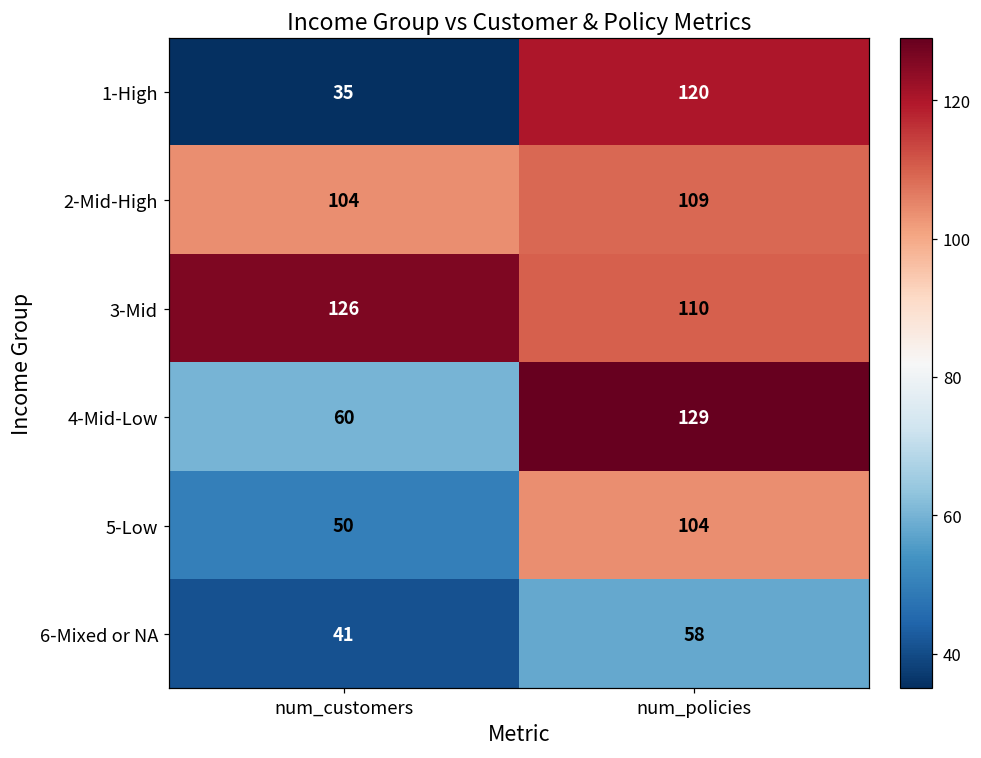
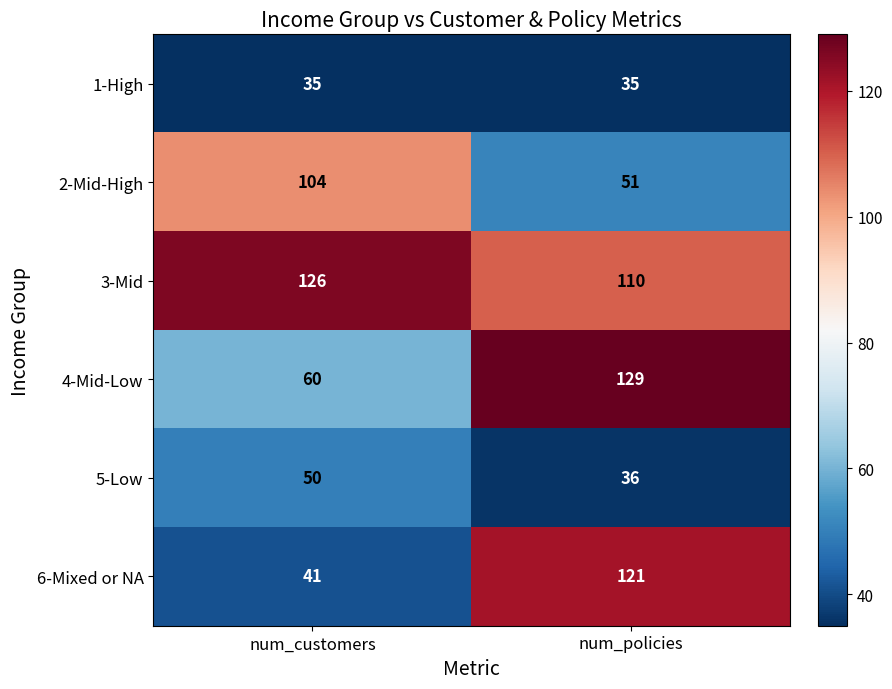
1-High, num_policies: 120 -> 35
2-Mid-High, num_policies: 109 -> 51
5-Low, num_policies: 104 -> 36
6-Mixed or NA, num_policies: 58 -> 121
